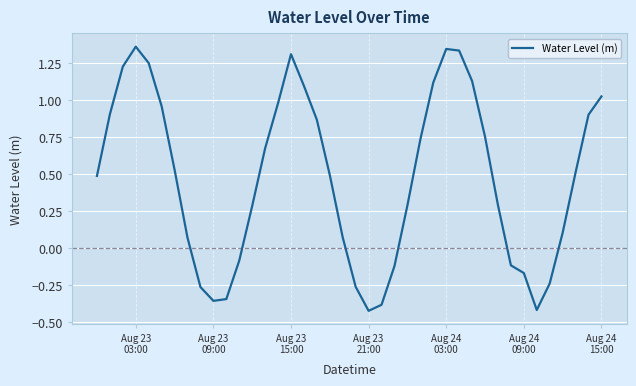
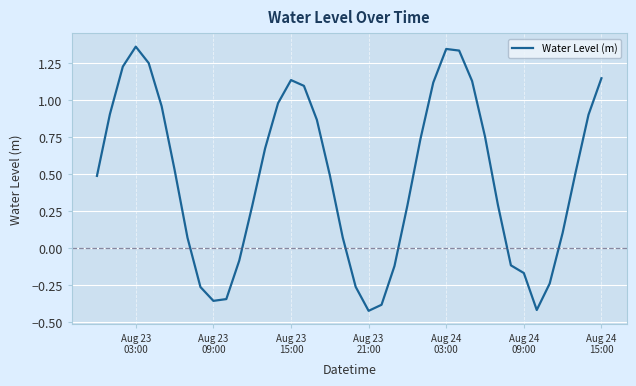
Aug 23 15:00: 1.31 -> 1.14
Aug 24 15:00: 1.03 -> 1.15
